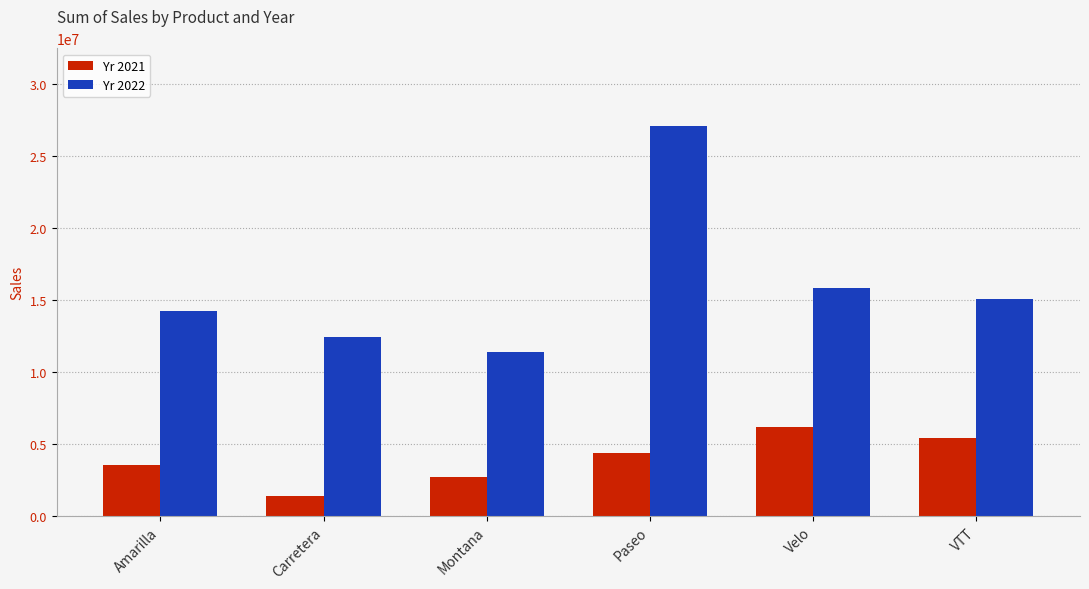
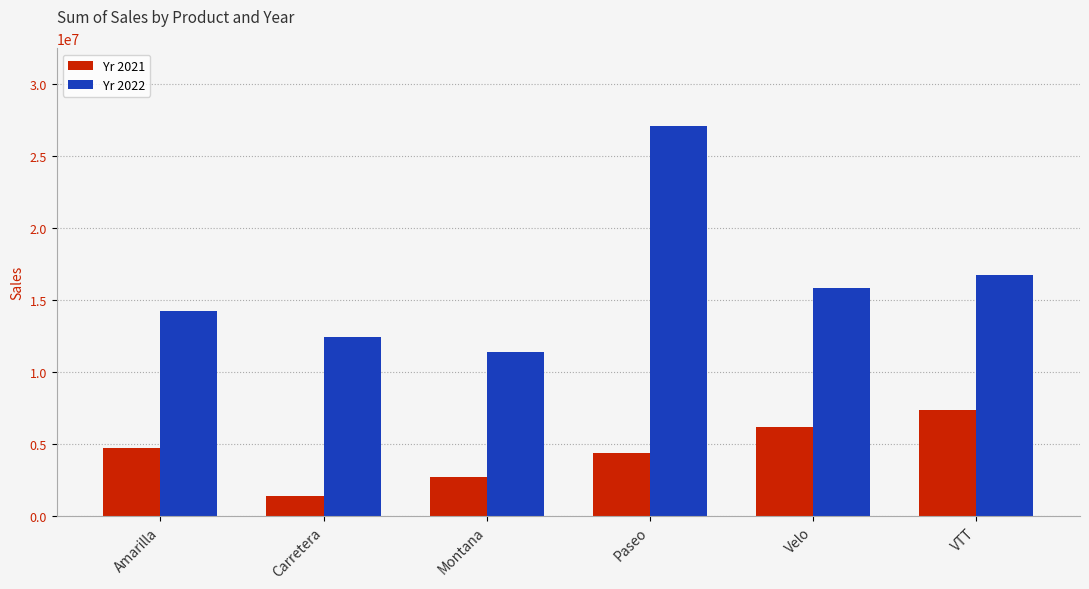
Yr 2021, Amarilla: 3500000 -> 4700000
Yr 2021, VTT: 5400000 -> 7400000
Yr 2022, VTT: 15100000 -> 16700000
